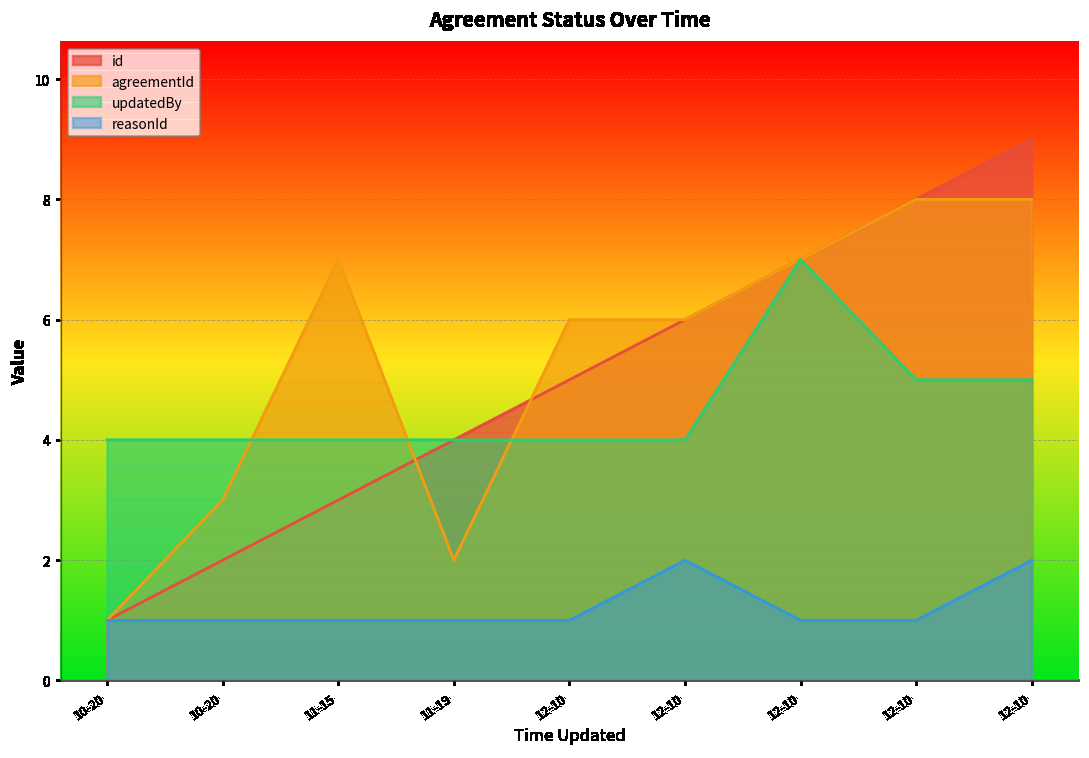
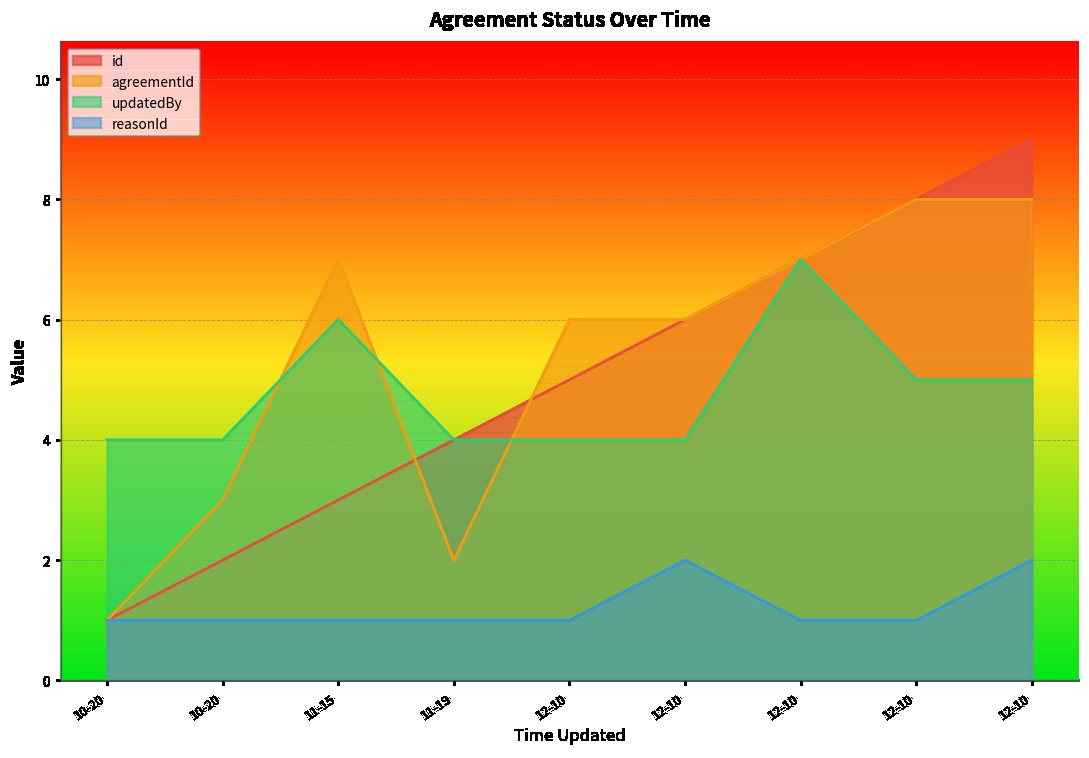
updatedBy, 11-15: 4 -> 6
